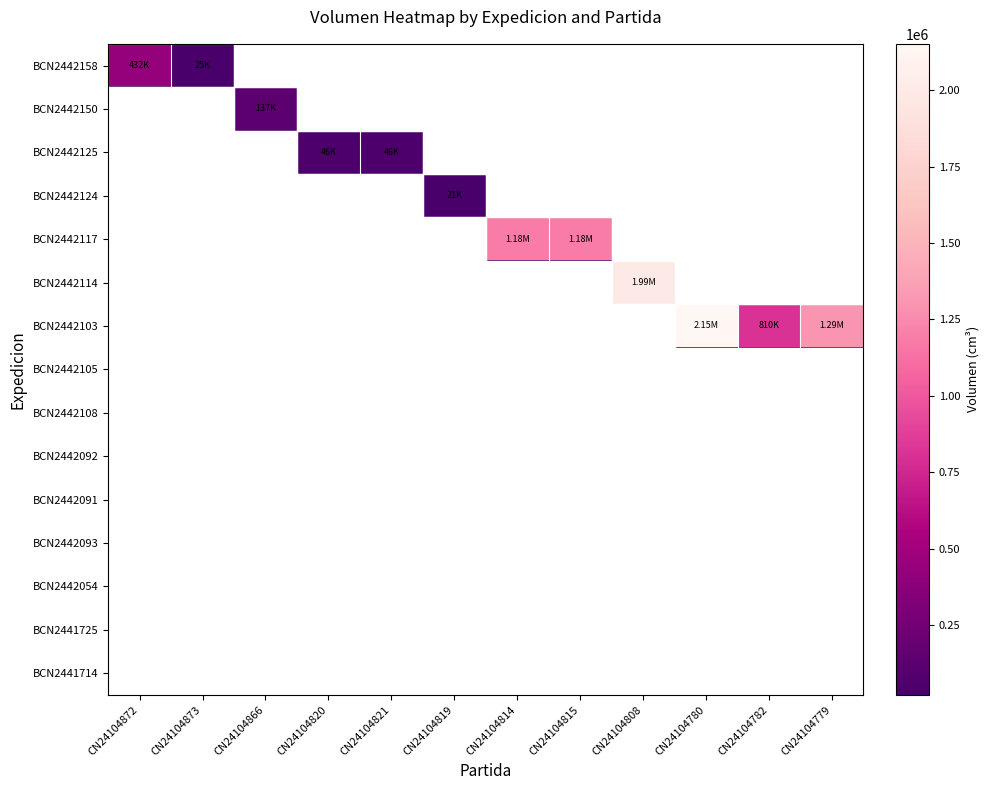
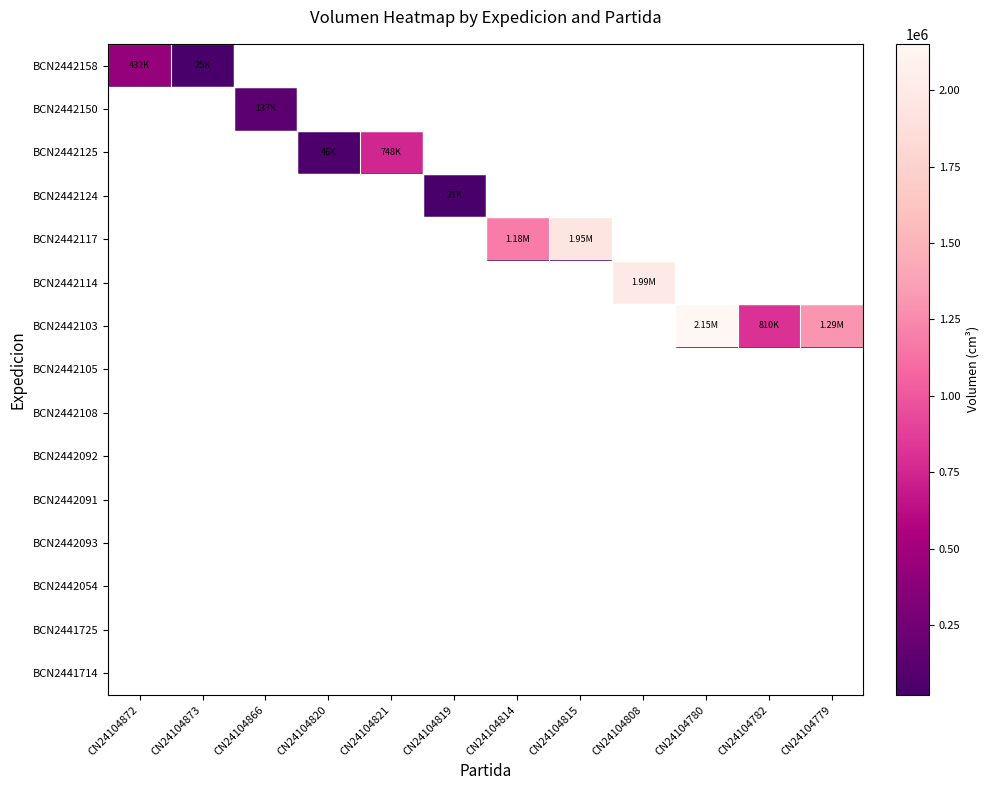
BCN2442125, CN24104821: 46K -> 748K
BCN2442117, CN24104815: 1.18M -> 1.95M
